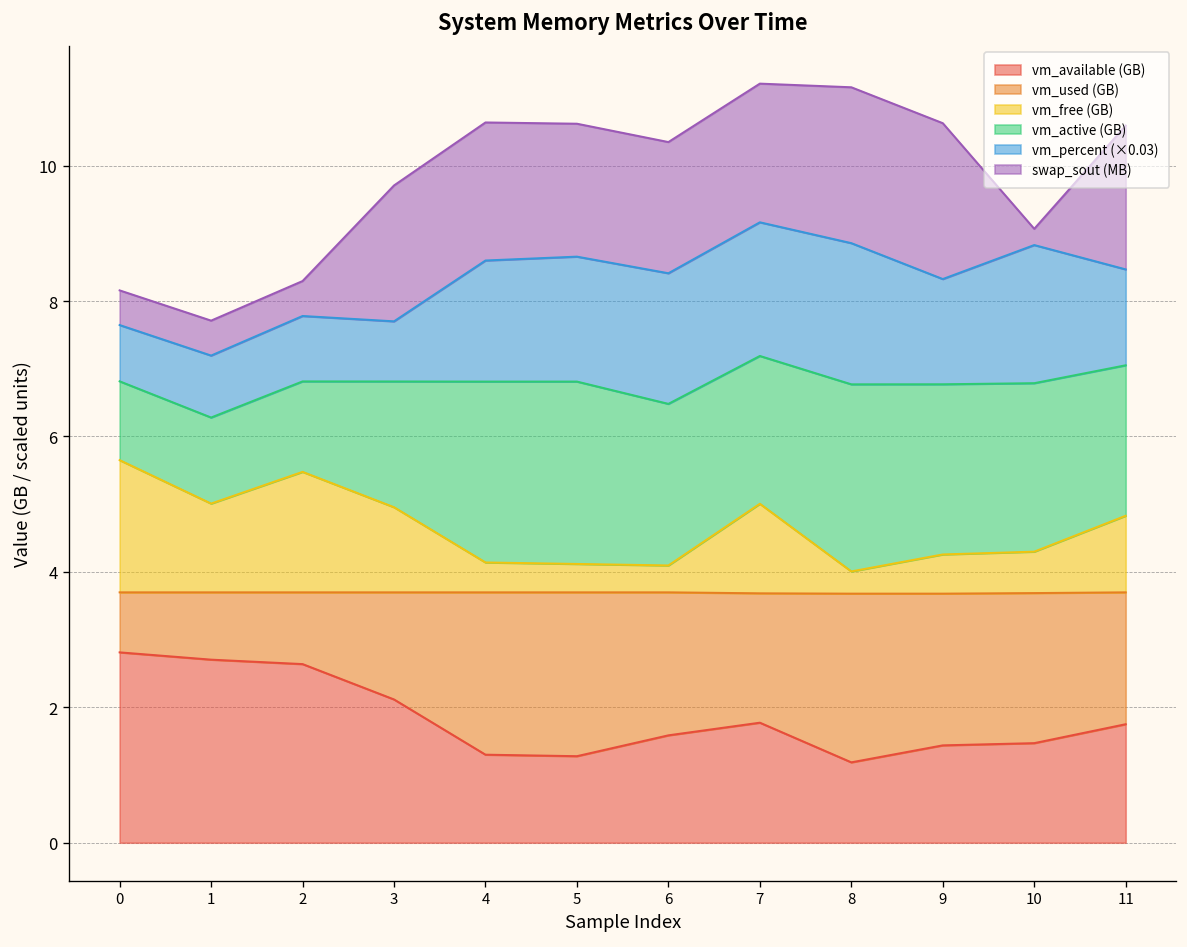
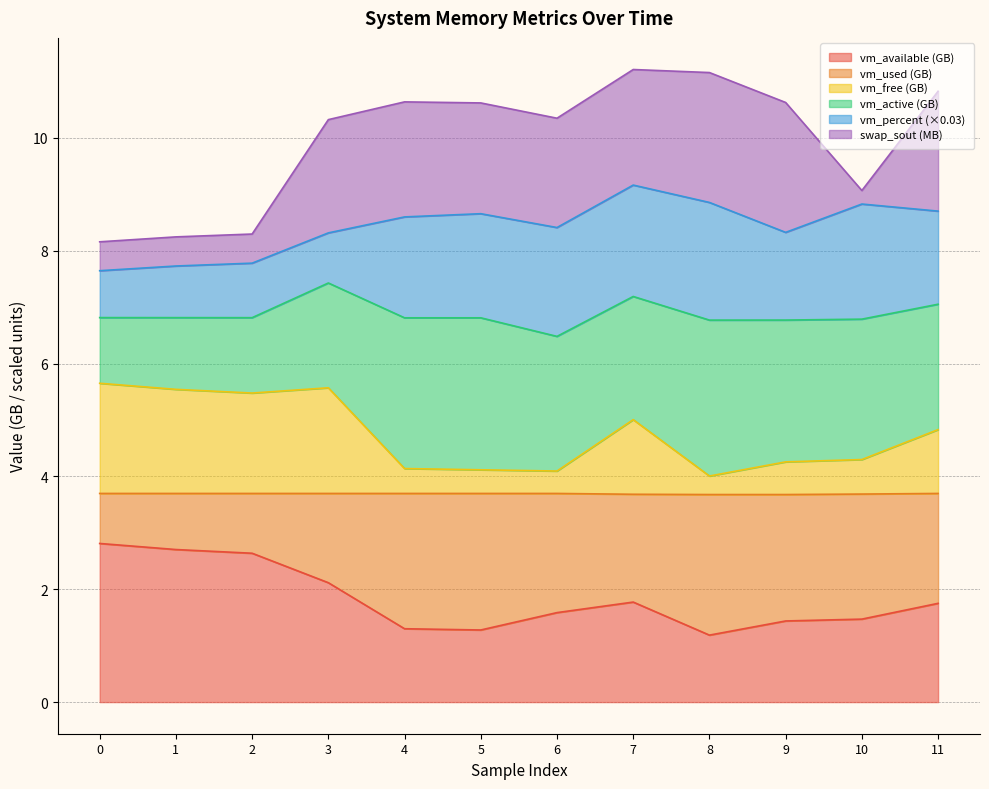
vm_free (GB), 1: 1.3 -> 1.8
vm_free (GB), 3: 1.3 -> 1.9
vm_percent (×0.03), 11: 1.4 -> 1.6
